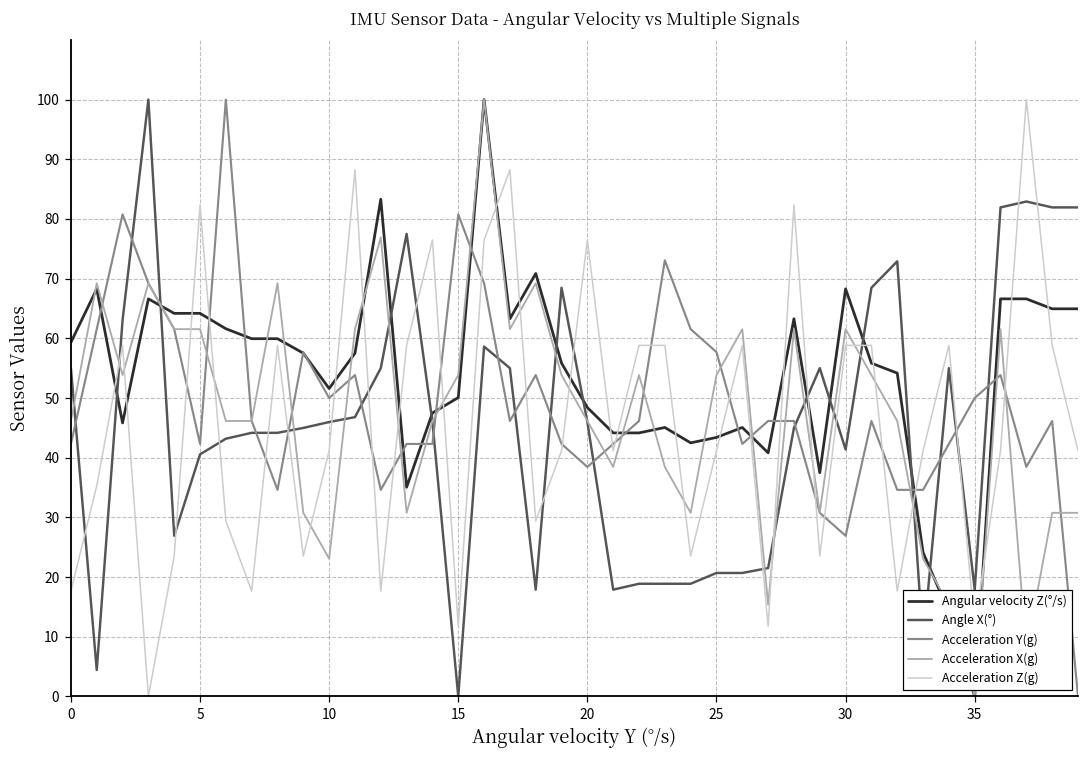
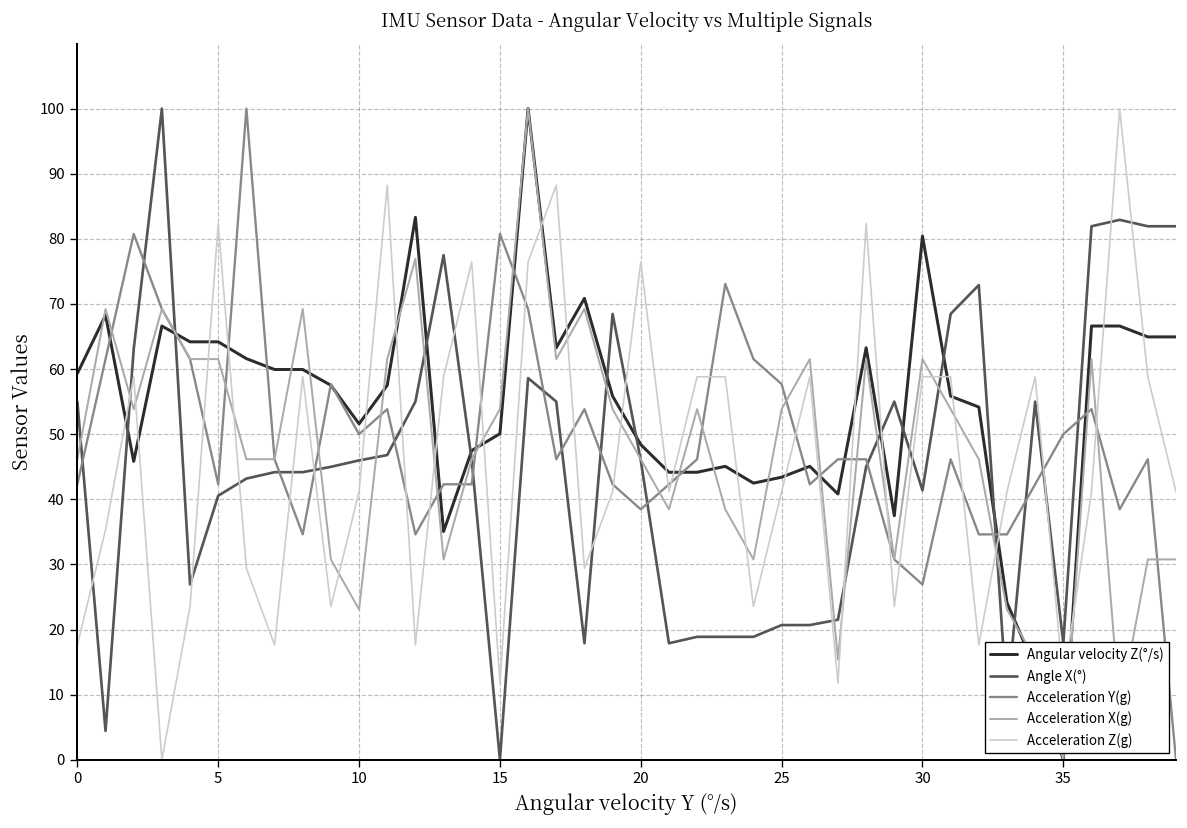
Angular velocity Z(°/s), 30: 68 -> 80
